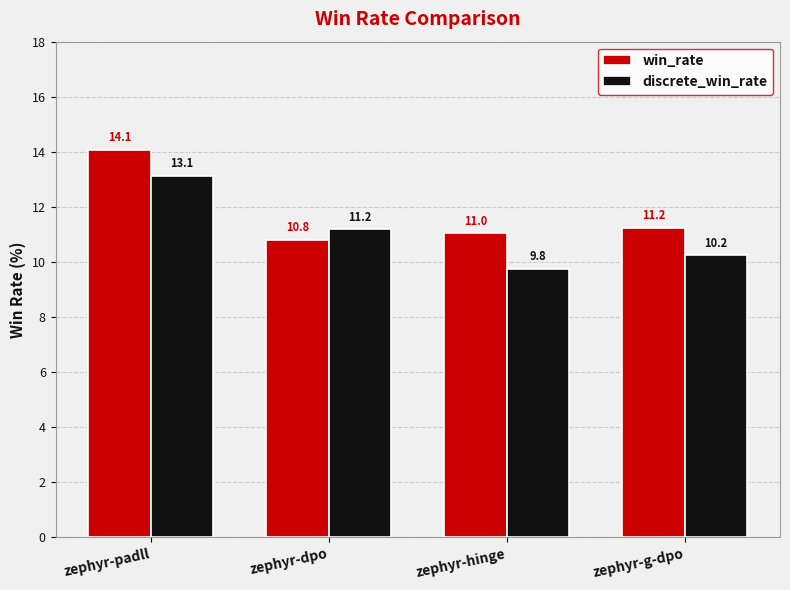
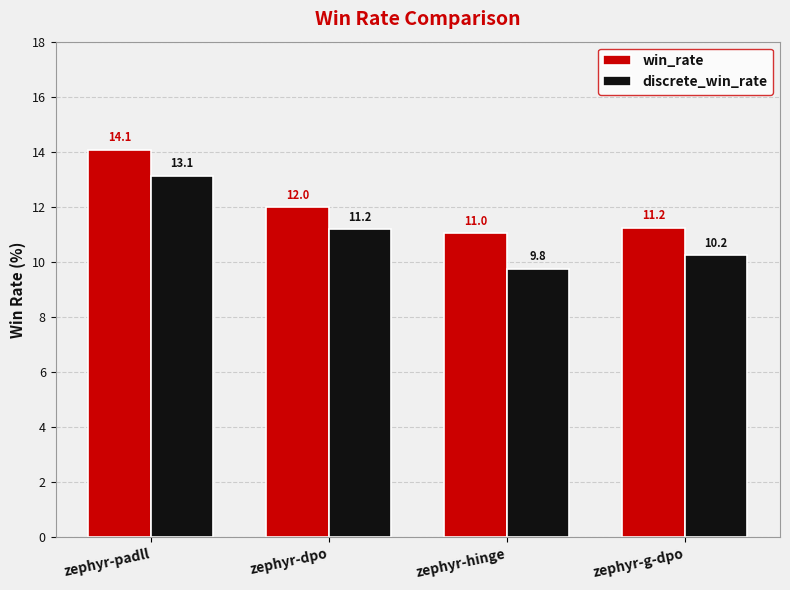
win_rate, zephyr-dpo: 10.8 -> 12.0
